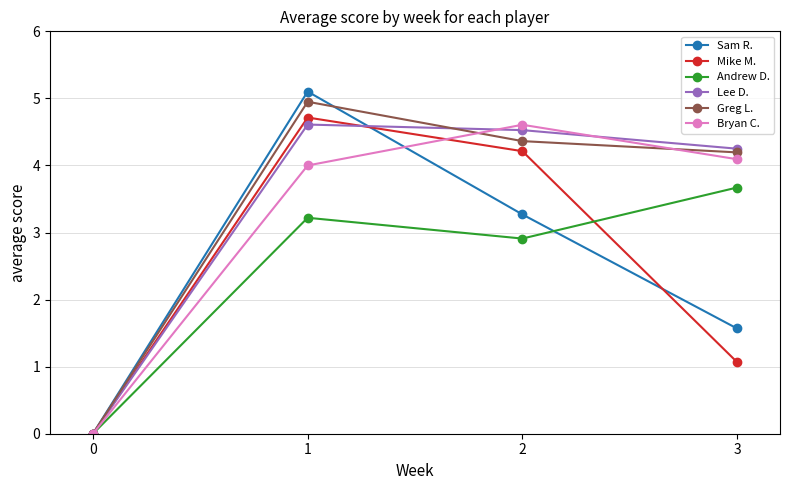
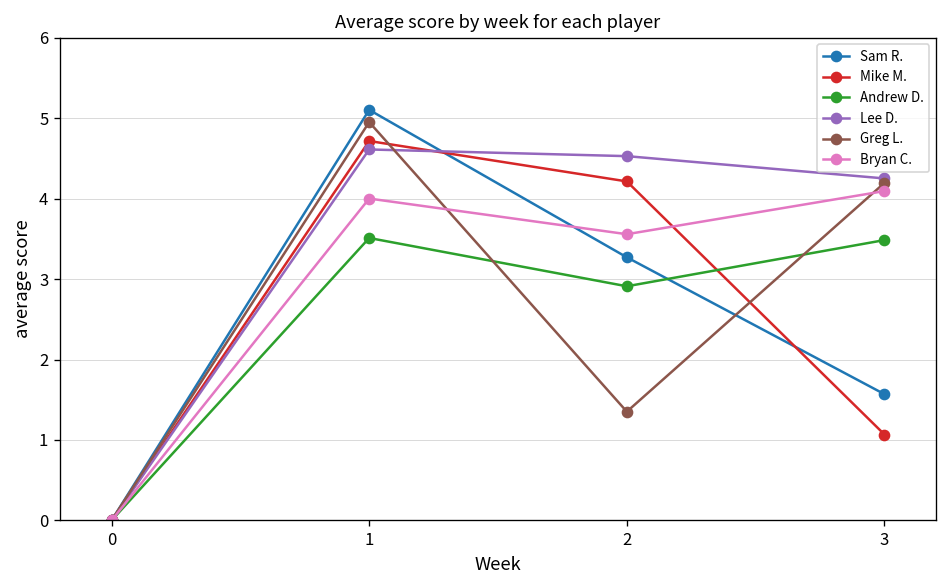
Andrew D., 1: 3.2 -> 3.5
Greg L., 2: 4.4 -> 1.4
Bryan C., 2: 4.6 -> 3.6
Andrew D., 3: 3.7 -> 3.5
